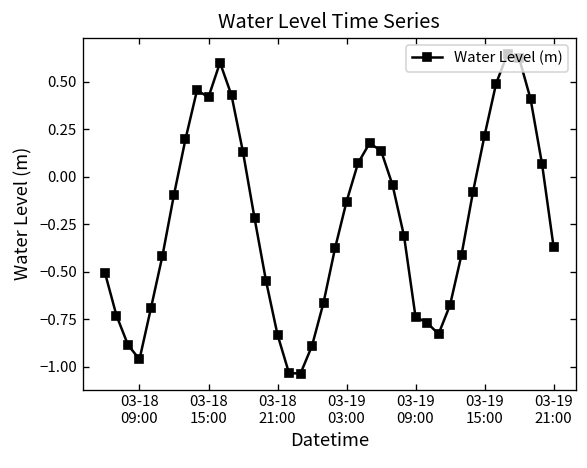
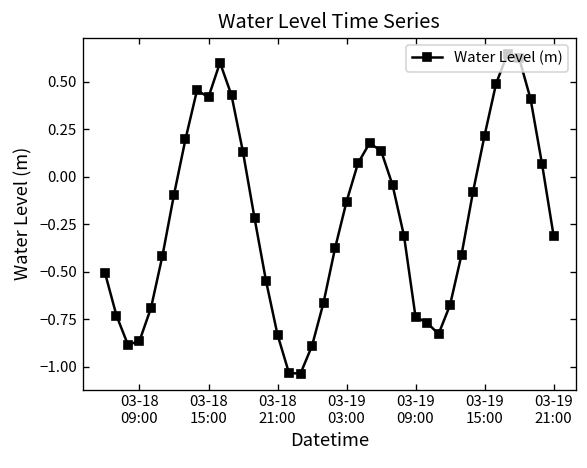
03-18 09:00: -0.96 -> -0.86
03-19 21:00: -0.37 -> -0.31
